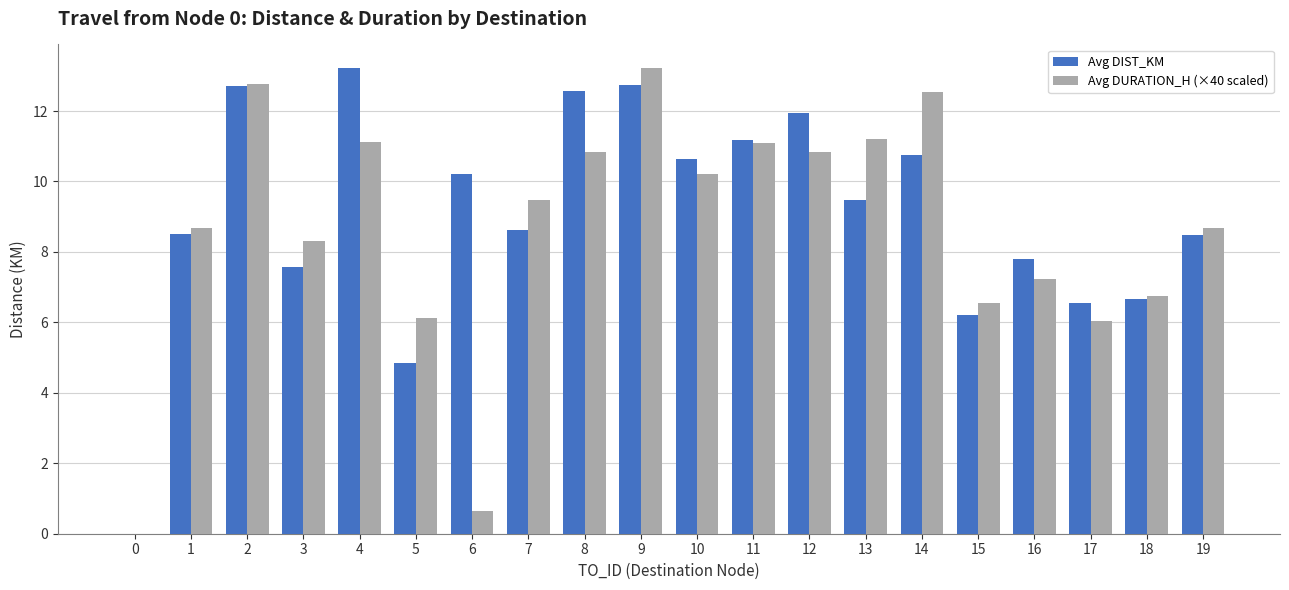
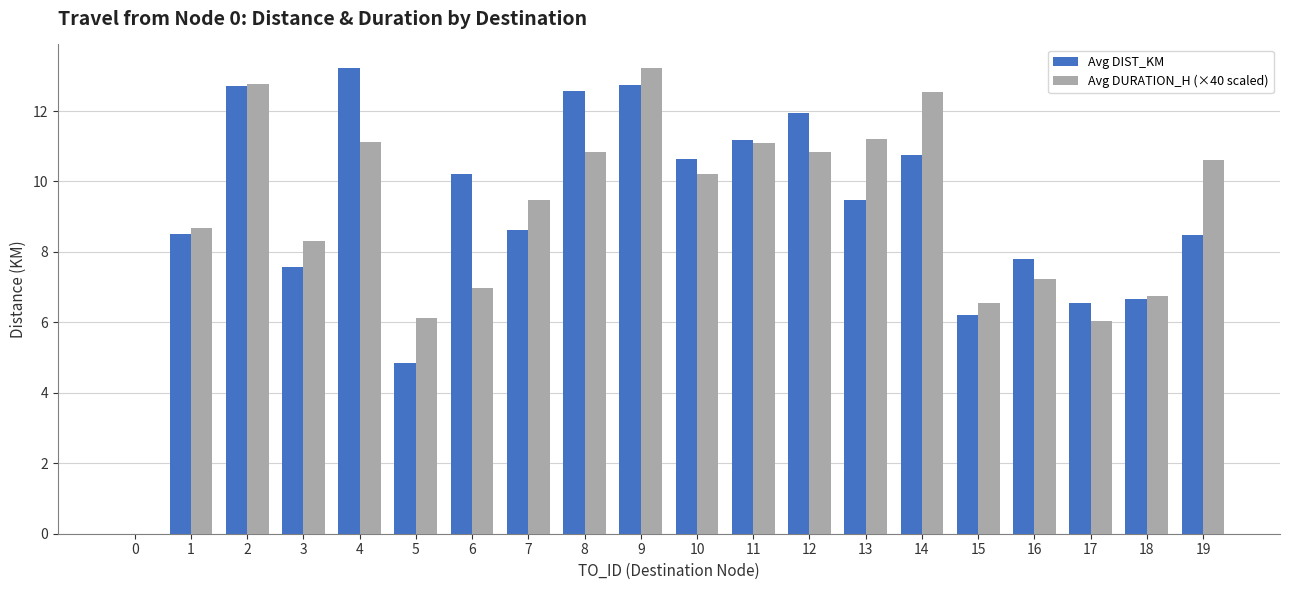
Avg DURATION_H (×40 scaled), 6: 0.6 -> 7.0
Avg DURATION_H (×40 scaled), 19: 8.7 -> 10.6
